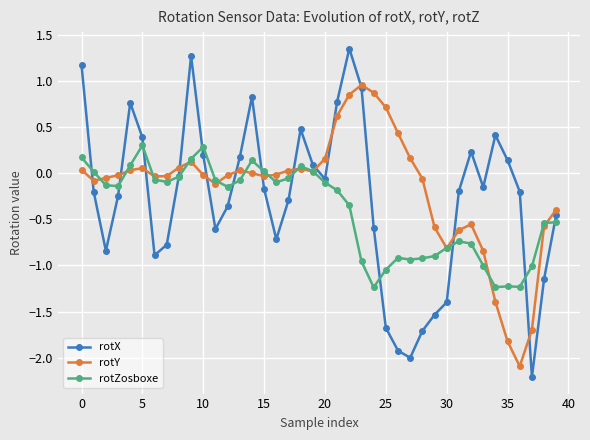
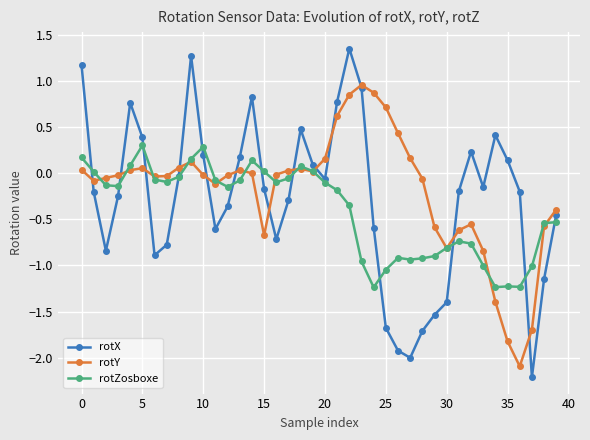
rotY, 15: 0.0 -> -0.7
